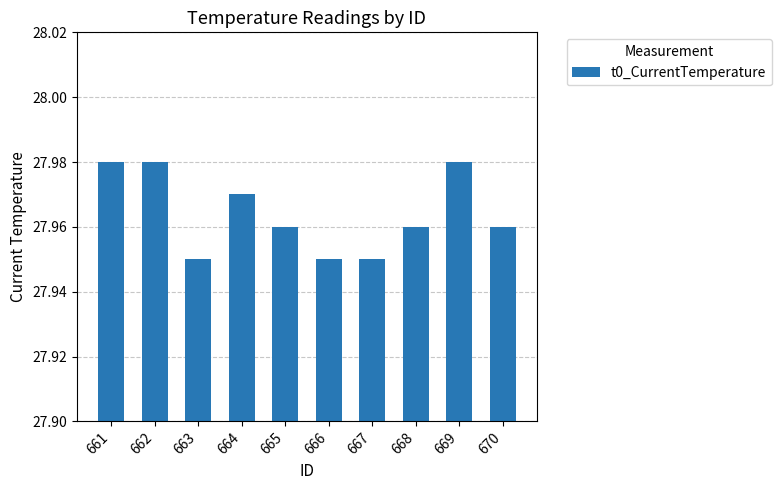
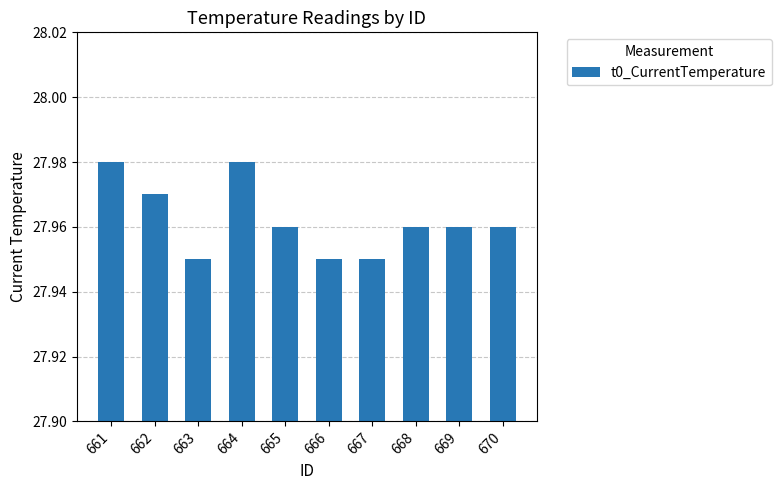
662: 27.98 -> 27.97
664: 27.97 -> 27.98
669: 27.98 -> 27.96
